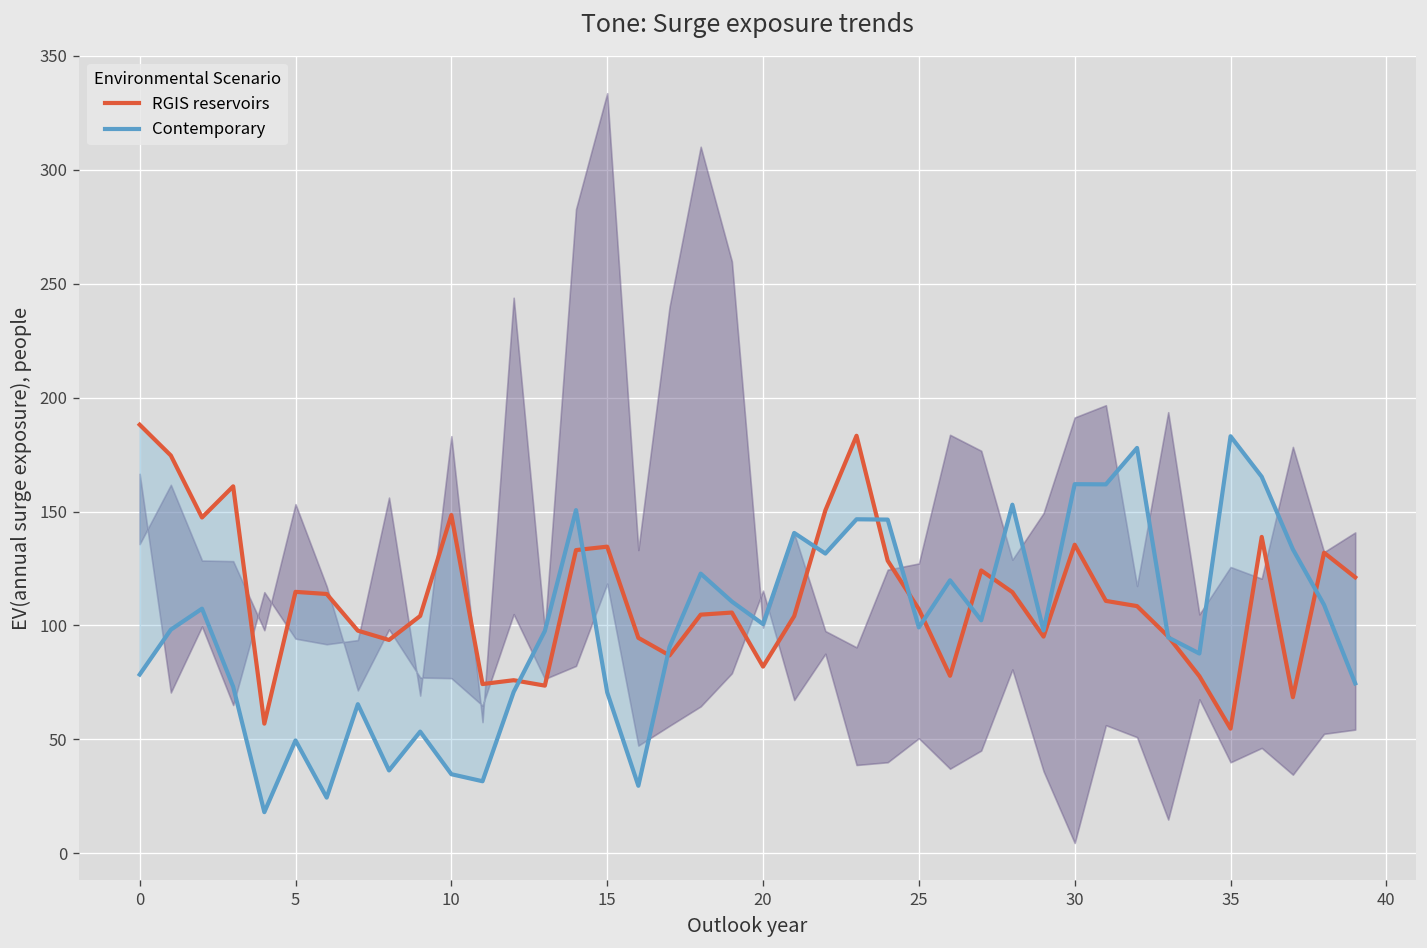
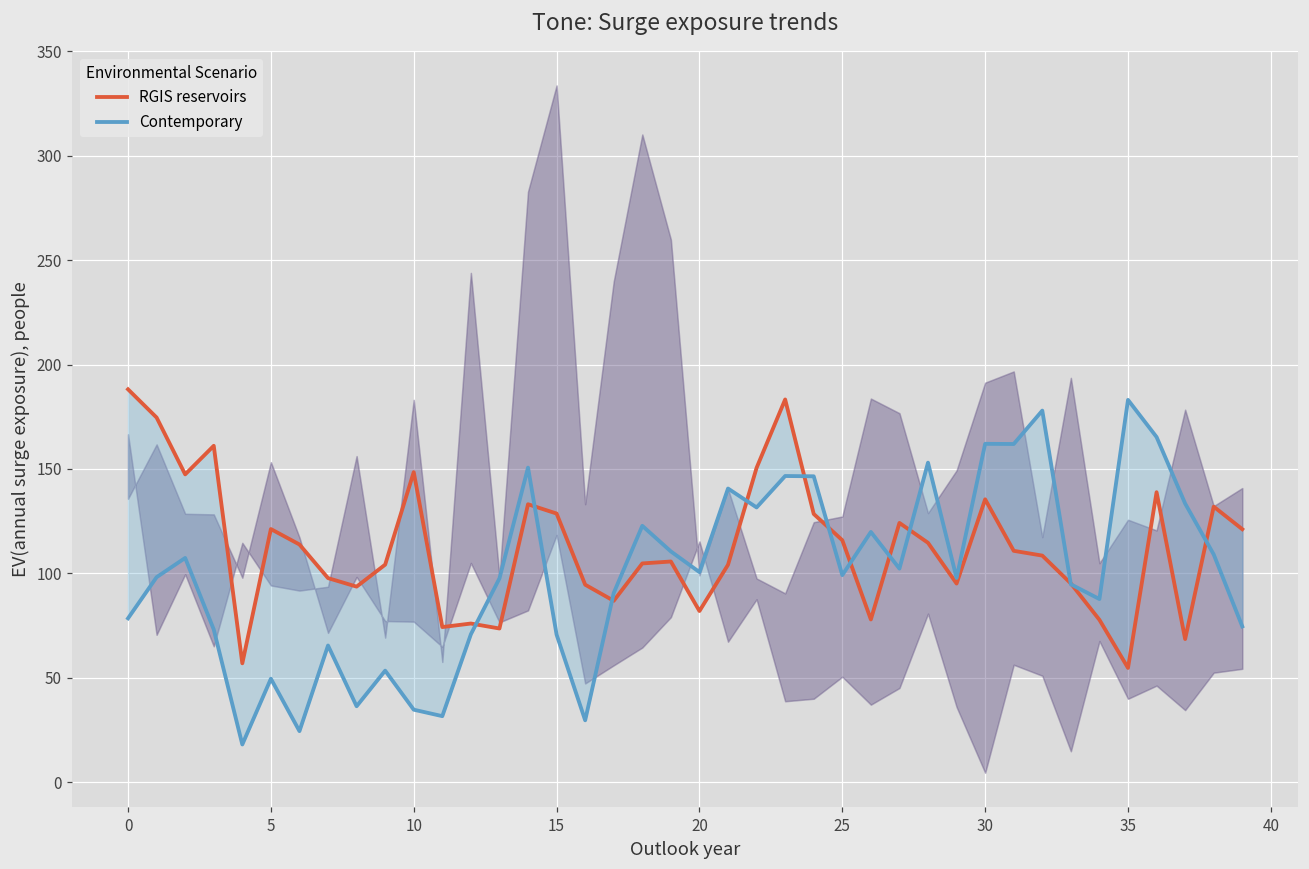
RGIS reservoirs, 5: 115 -> 121
RGIS reservoirs, 15: 135 -> 129
RGIS reservoirs, 25: 107 -> 116
